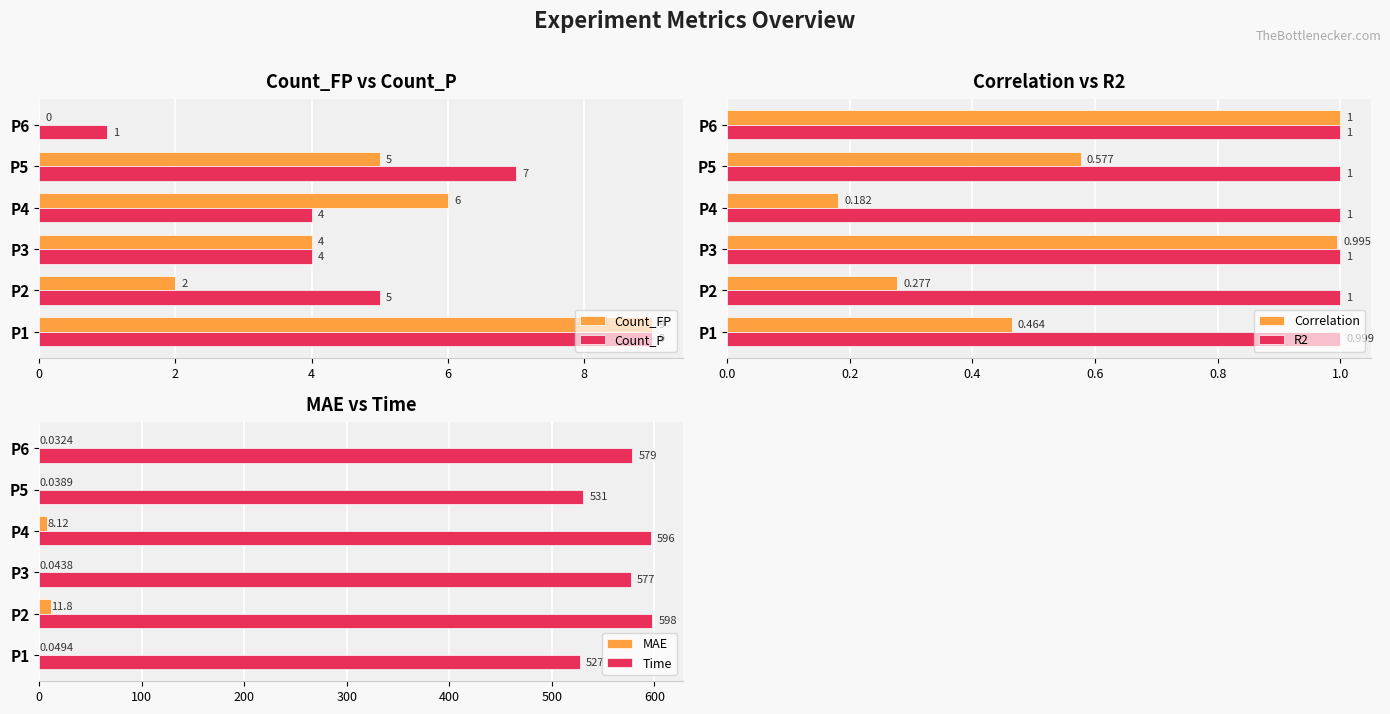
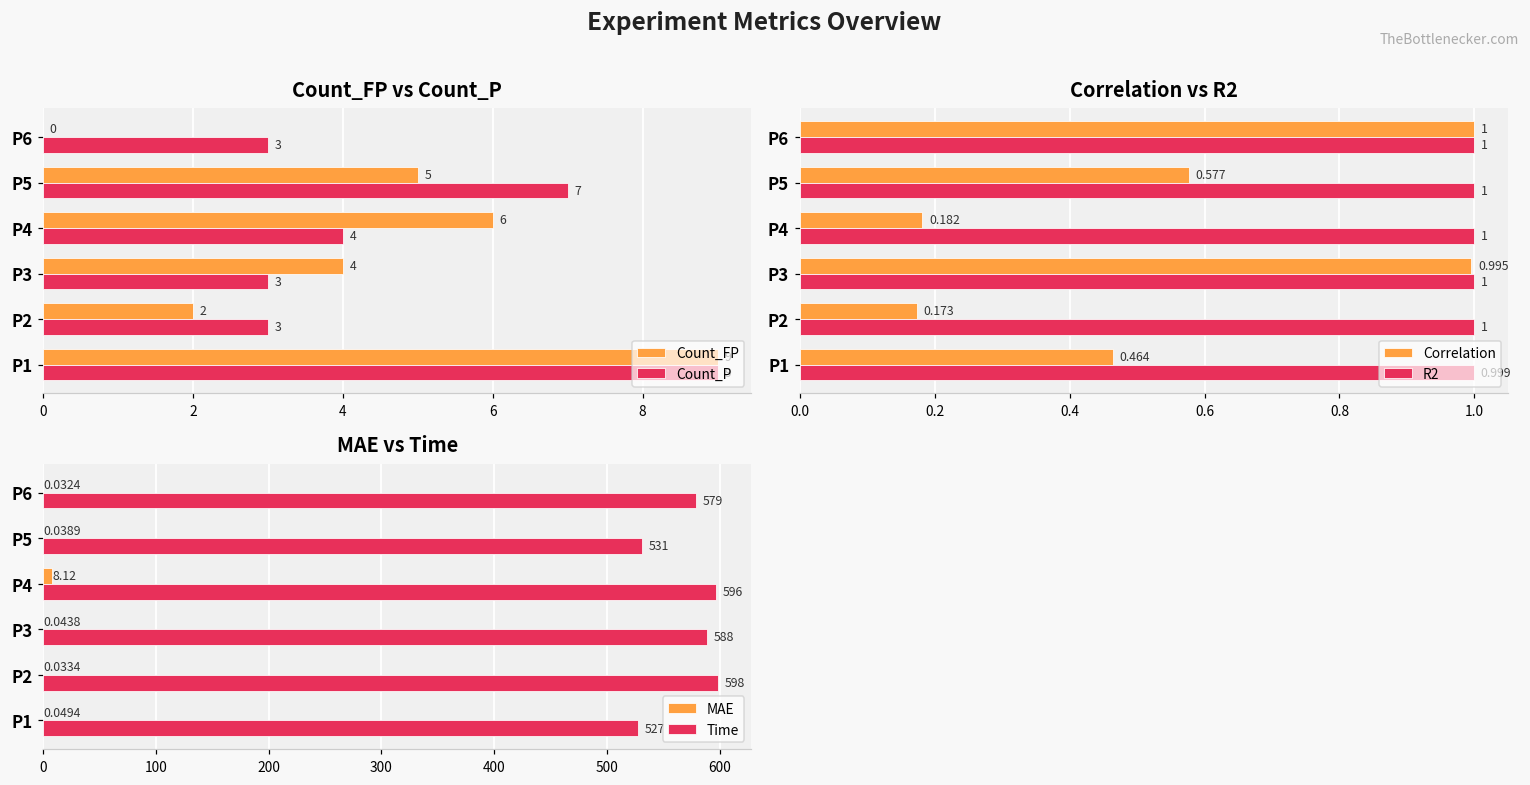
Count_FP vs Count_P, Count_P, P6: 1 -> 3
Count_FP vs Count_P, Count_P, P3: 4 -> 3
Count_FP vs Count_P, Count_P, P2: 5 -> 3
Correlation vs R2, Correlation, P2: 0.277 -> 0.173
MAE vs Time, Time, P3: 577 -> 588
MAE vs Time, MAE, P2: 11.8 -> 0.0334
